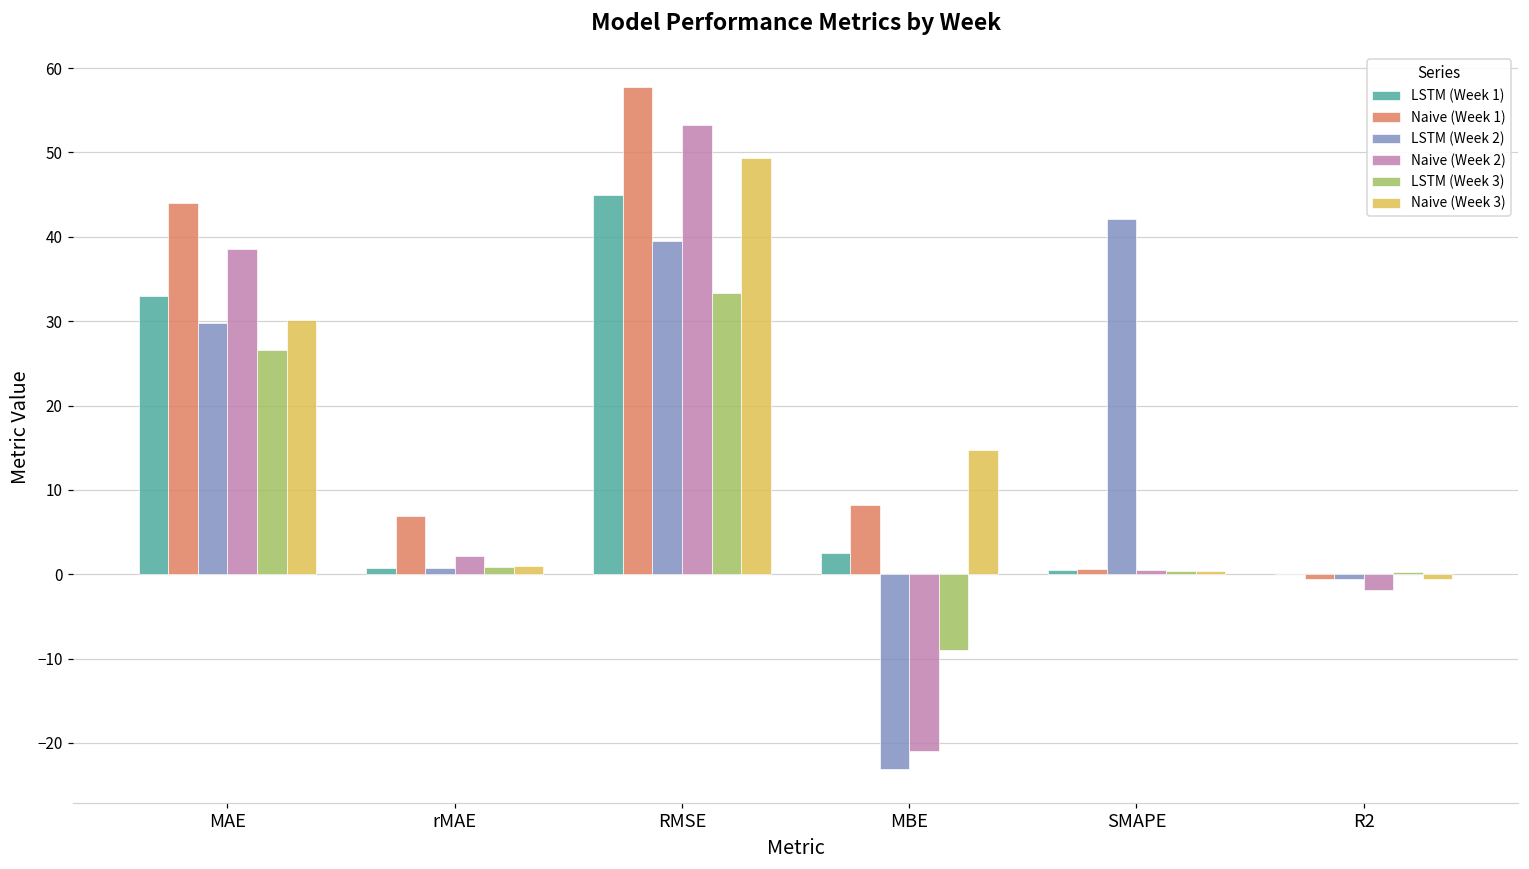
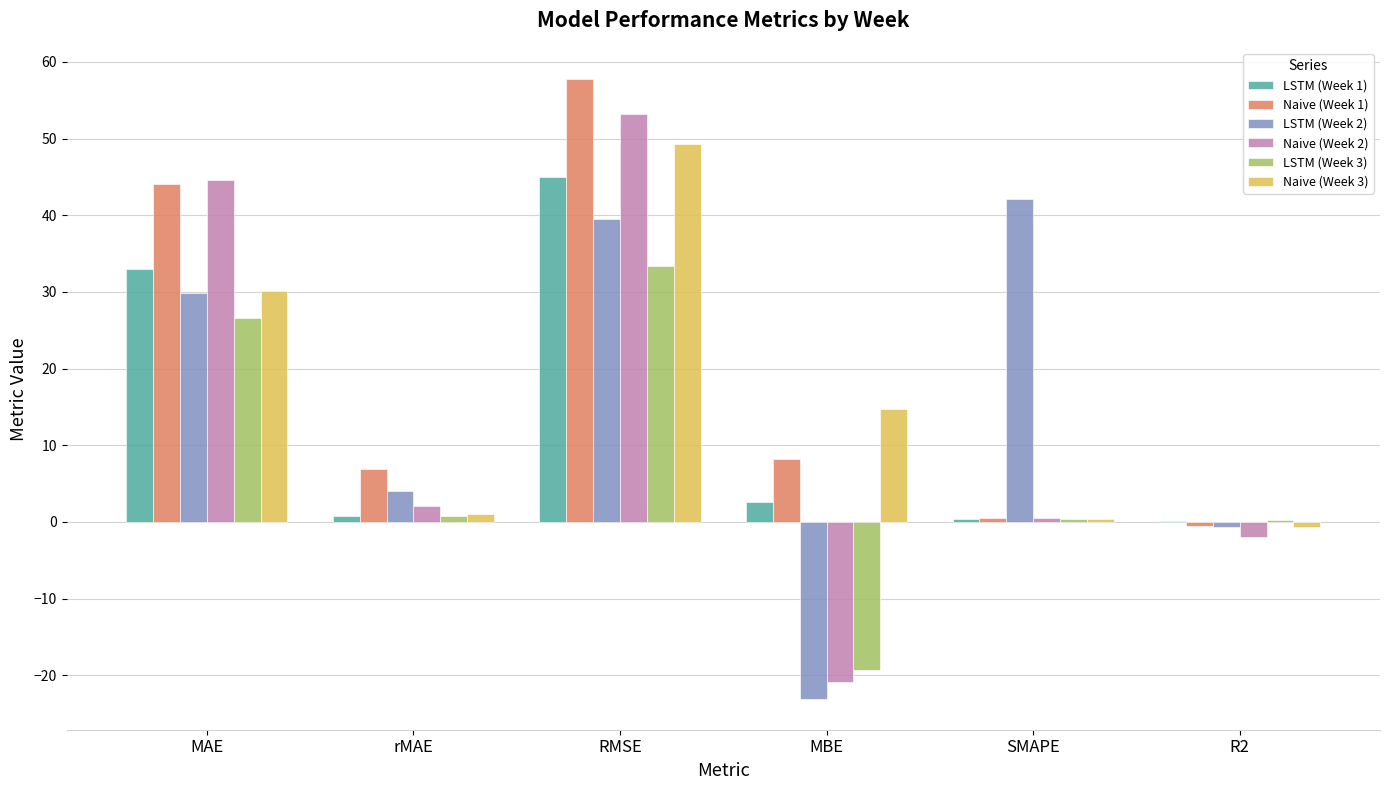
Naive (Week 2), MAE: 39 -> 45
LSTM (Week 2), rMAE: 1 -> 4
LSTM (Week 3), MBE: -9 -> -19
